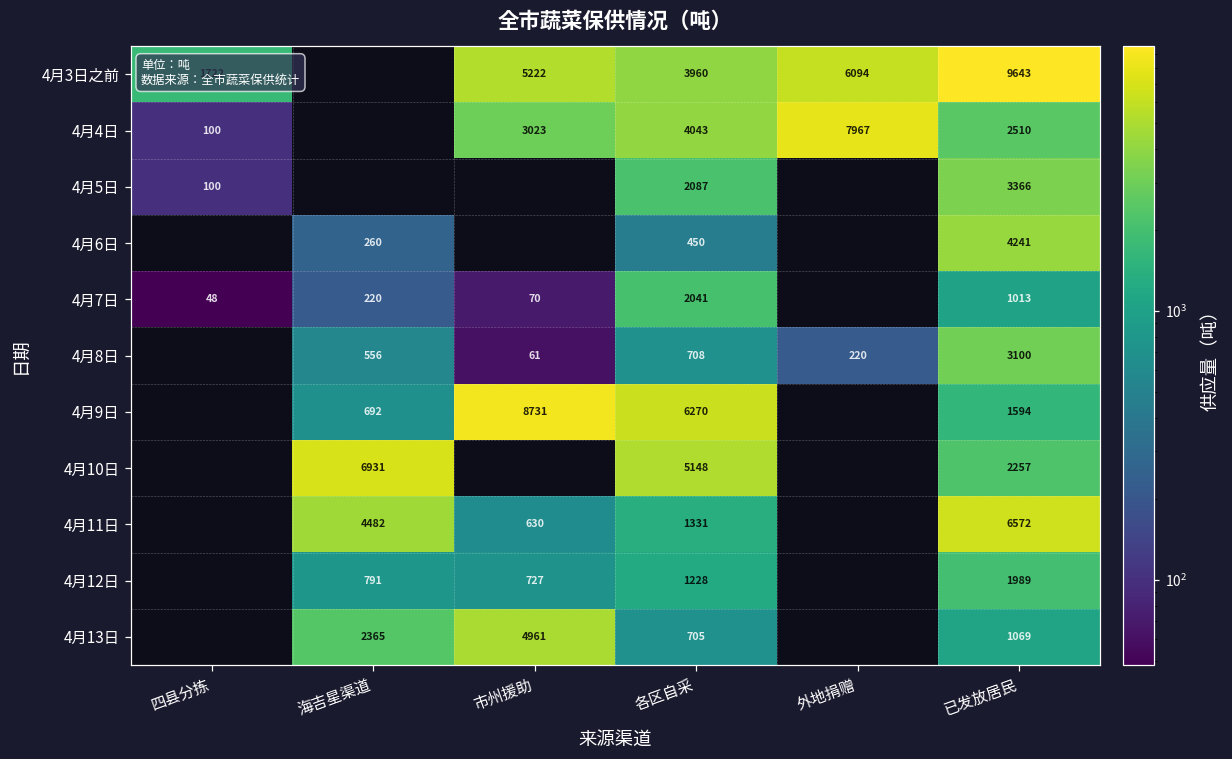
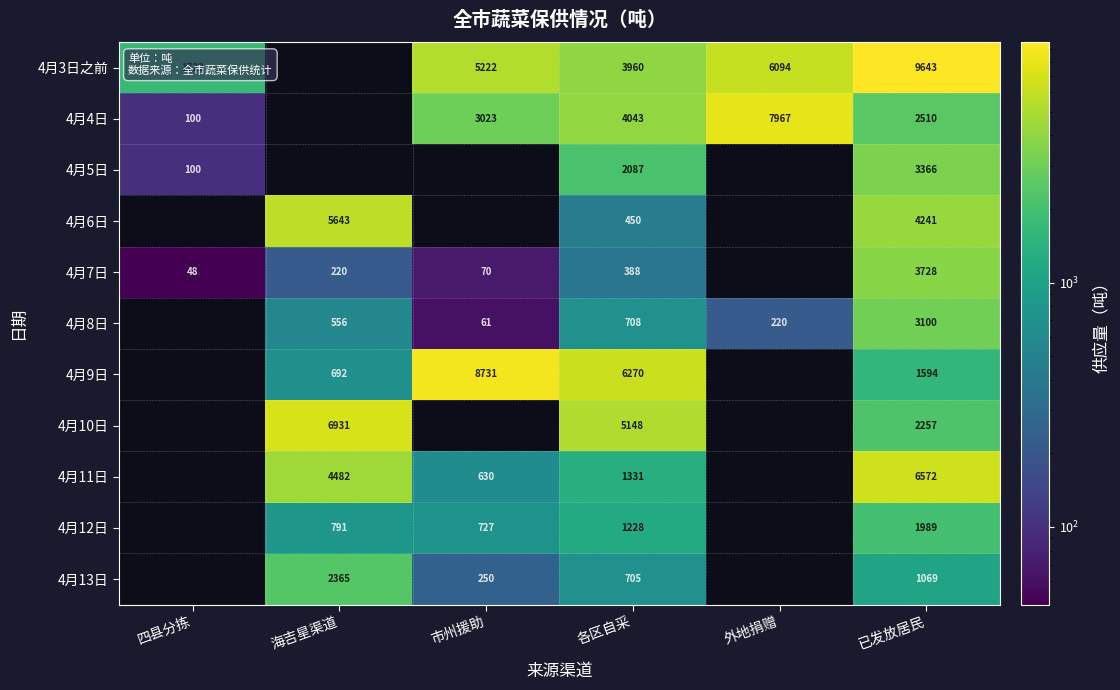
4月6日, 海吉星渠道: 260 -> 5643
4月7日, 各区自采: 2041 -> 388
4月7日, 已发放居民: 1013 -> 3728
4月13日, 市州援助: 4961 -> 250
